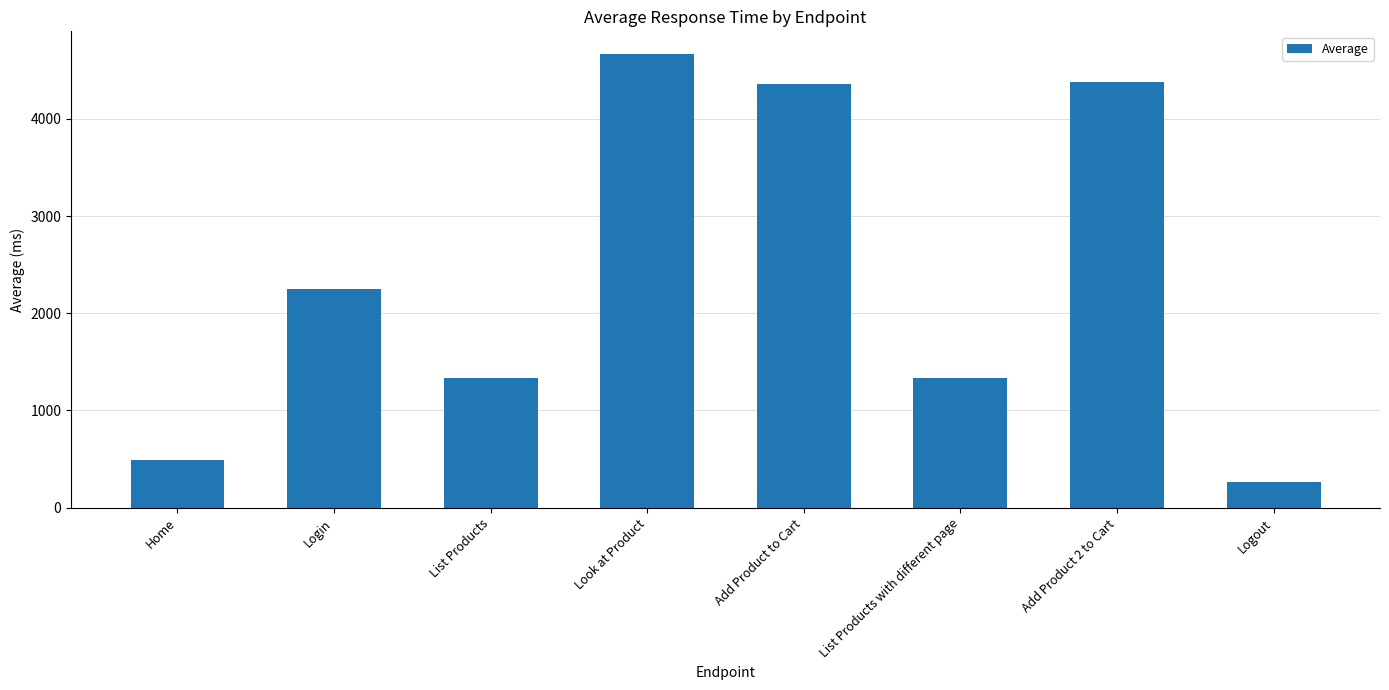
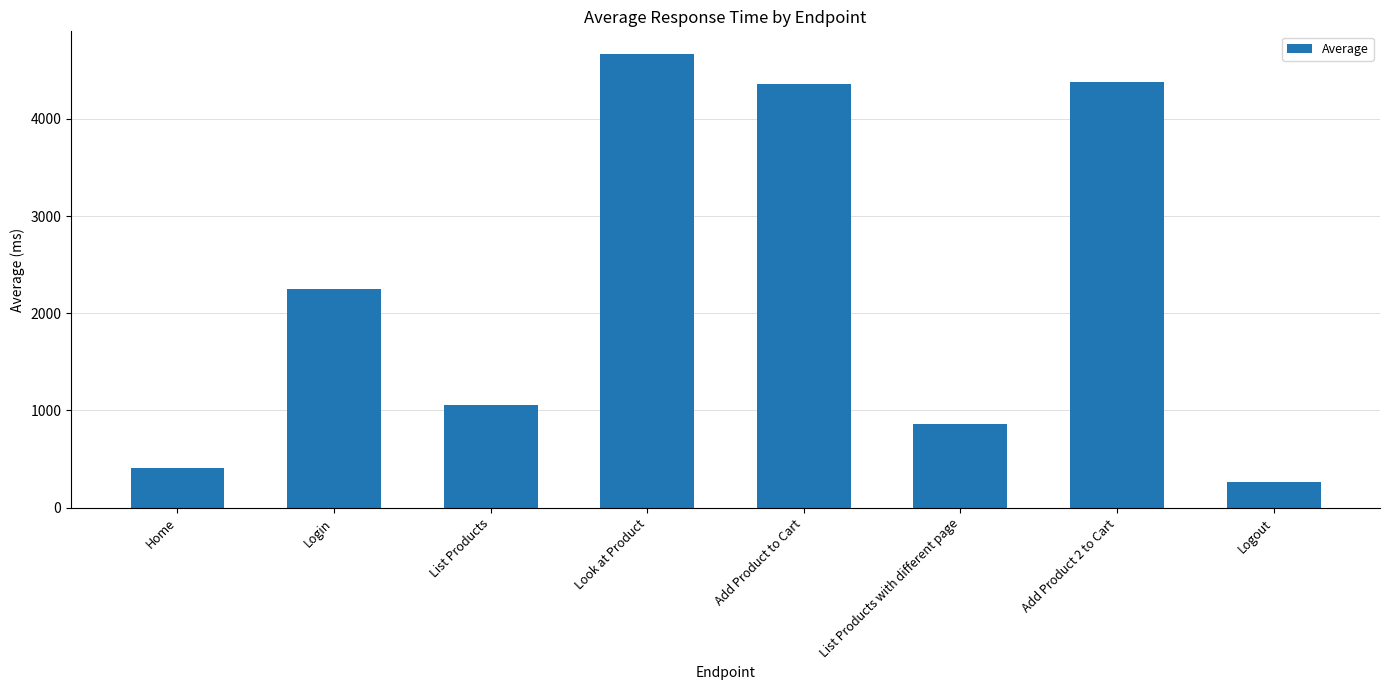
Home: 500 -> 400
List Products: 1300 -> 1100
List Products with different page: 1300 -> 900
